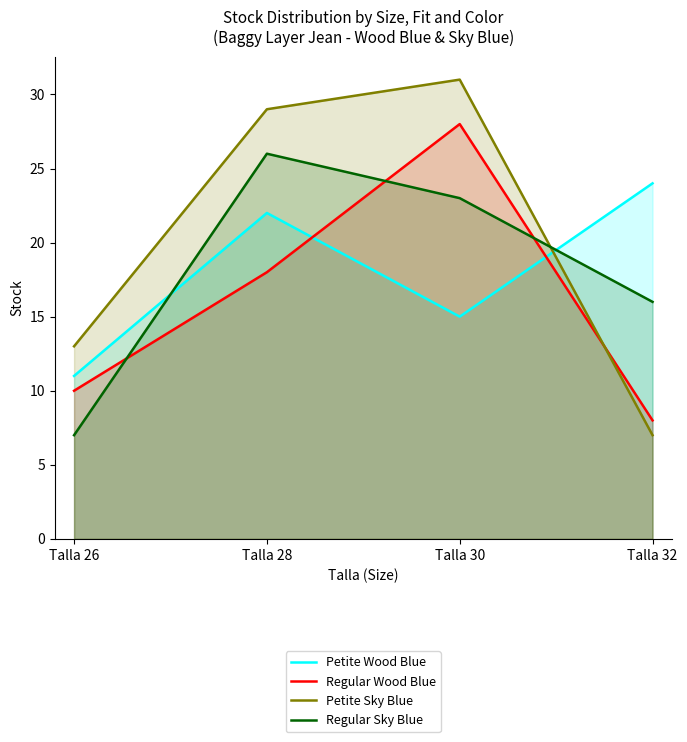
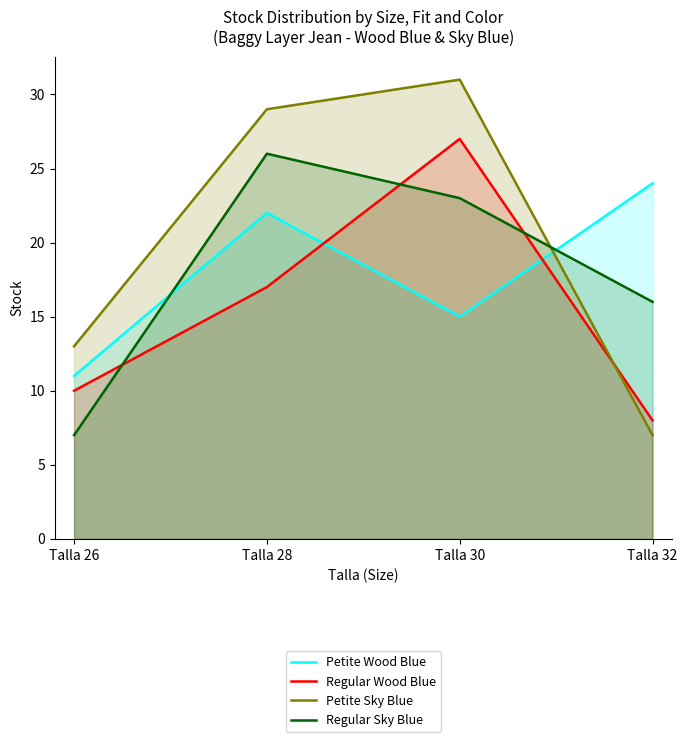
Regular Wood Blue, Talla 28: 18 -> 17
Regular Wood Blue, Talla 30: 28 -> 27
